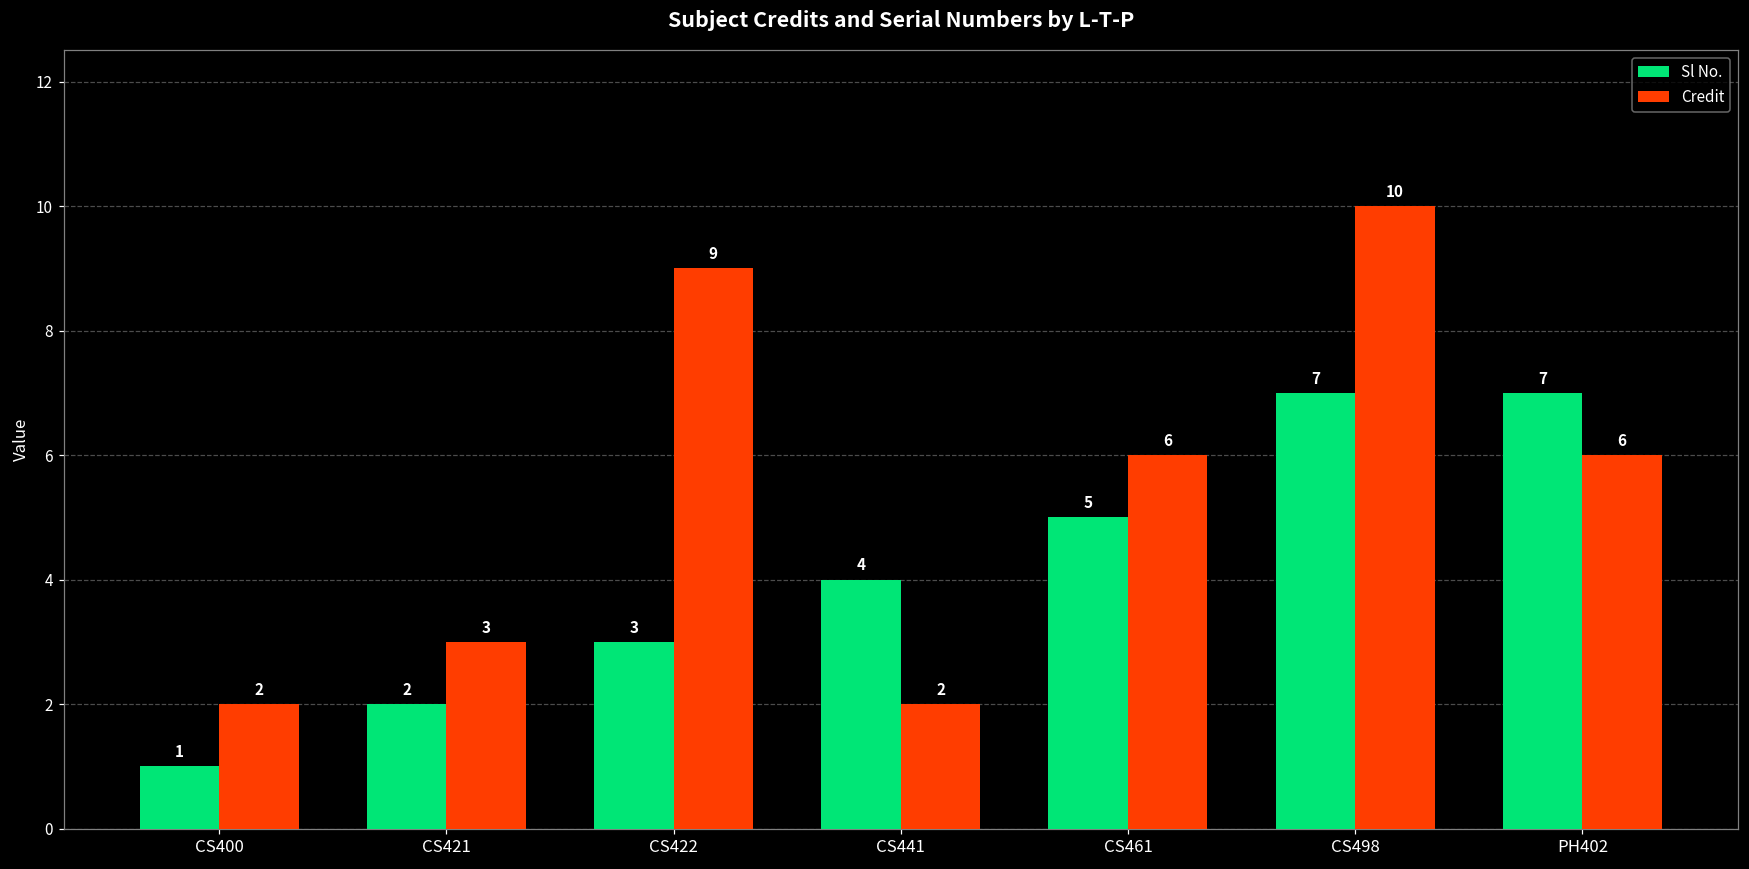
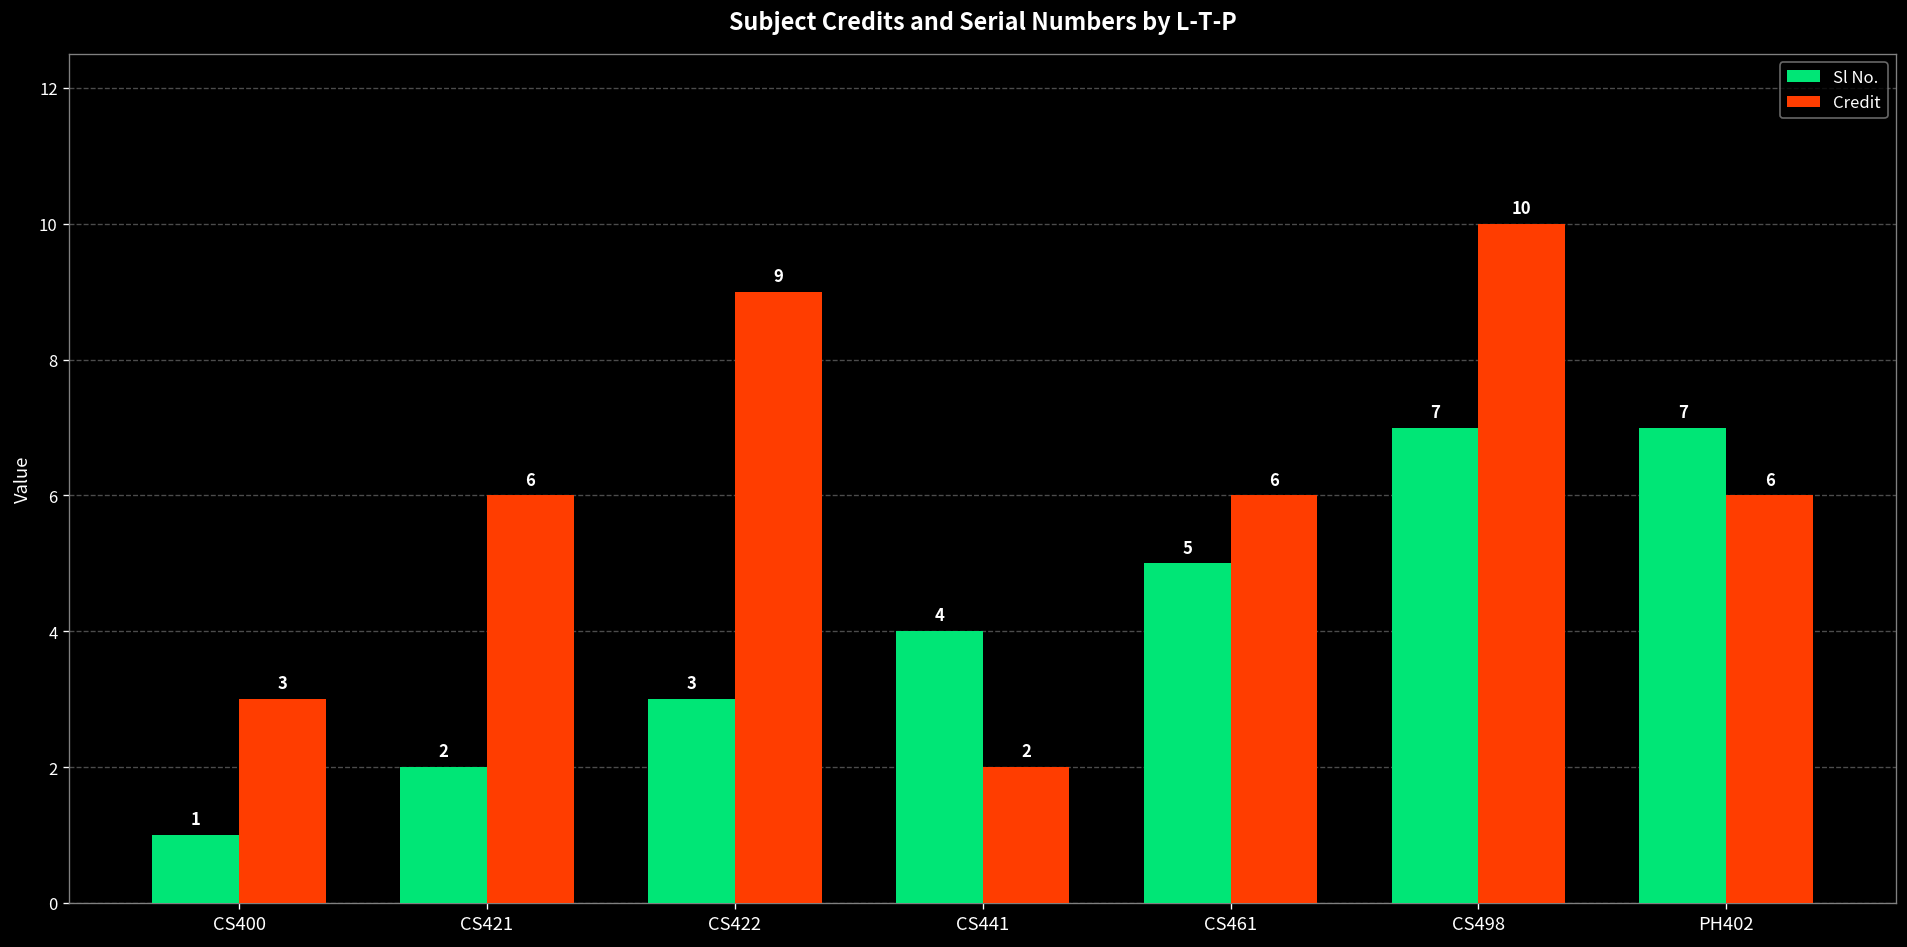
Credit, CS400: 2 -> 3
Credit, CS421: 3 -> 6
